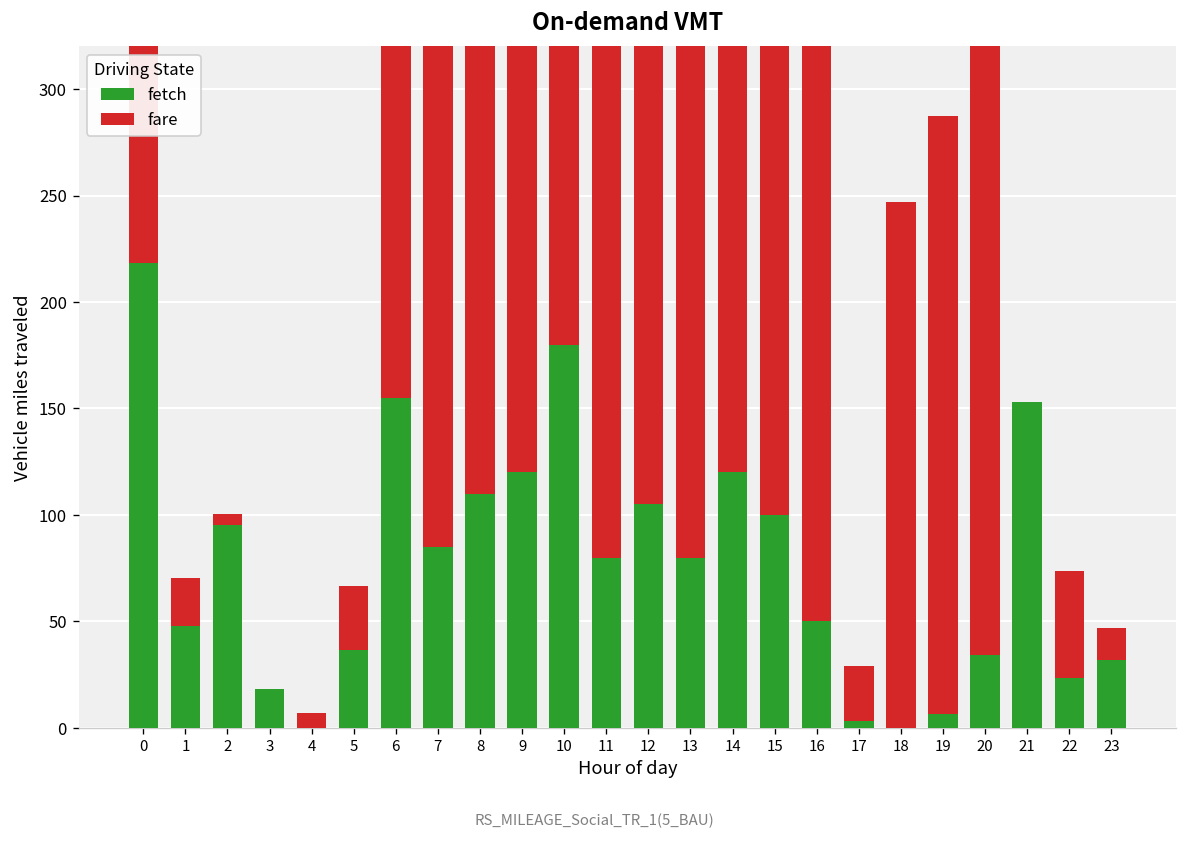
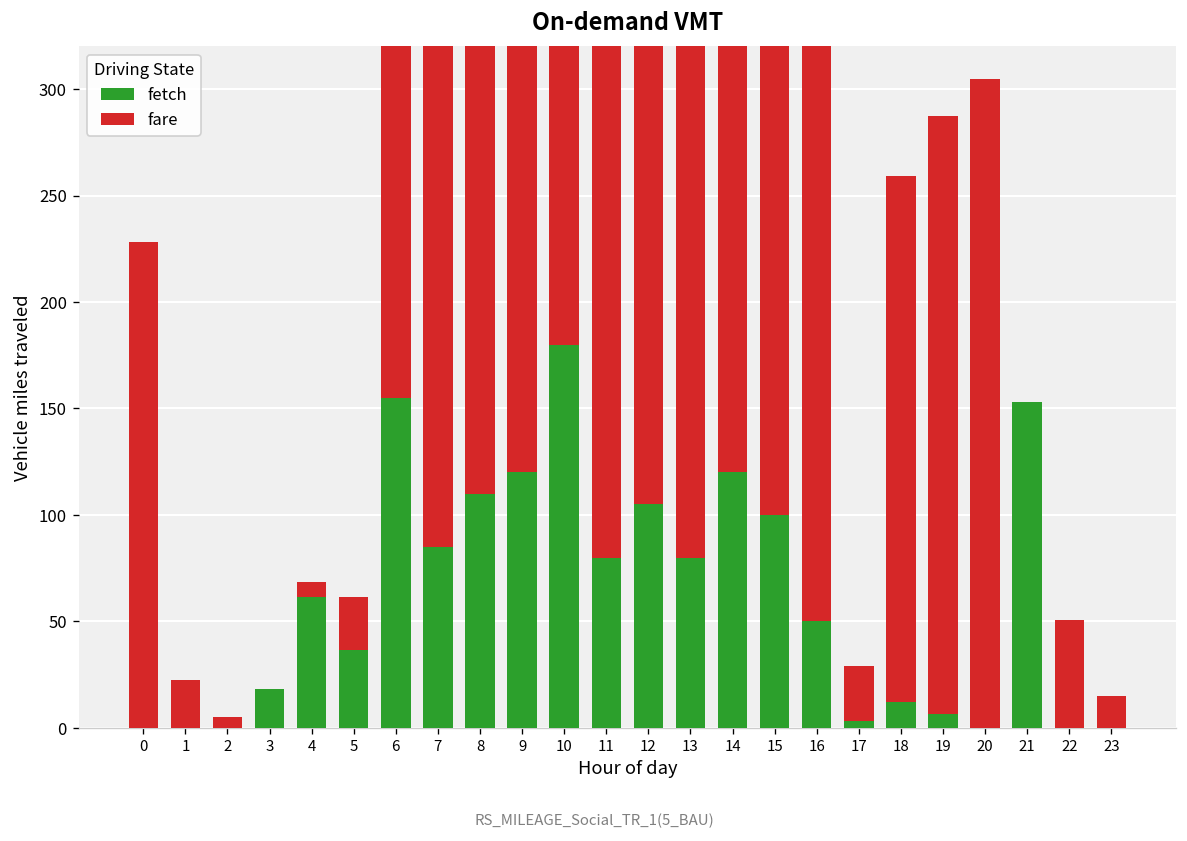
fetch, 0: 218 -> 0
fetch, 1: 48 -> 0
fetch, 2: 95 -> 0
fetch, 4: 0 -> 62
fare, 5: 30 -> 25
fetch, 18: 0 -> 12
fetch, 20: 34 -> 0
fetch, 22: 23 -> 0
fetch, 23: 32 -> 0
